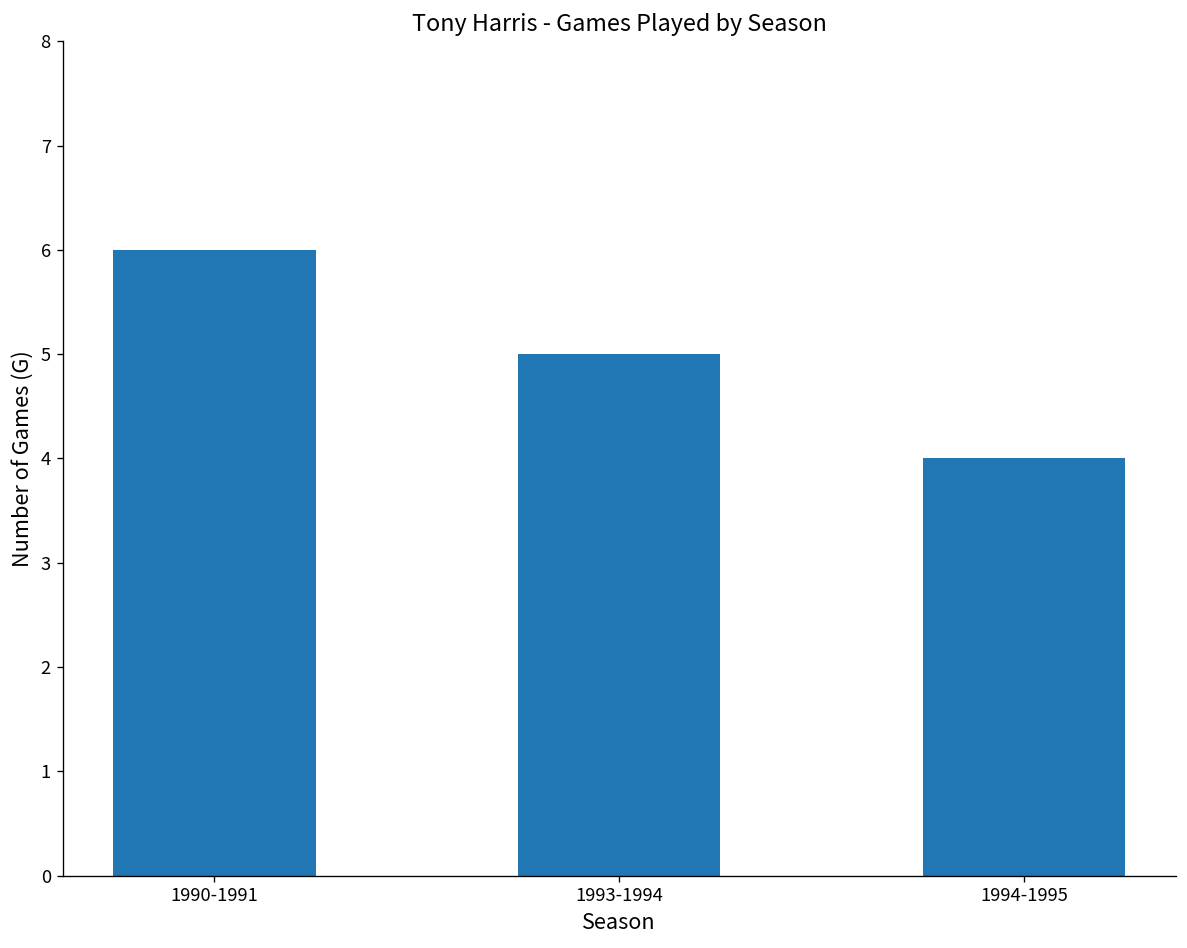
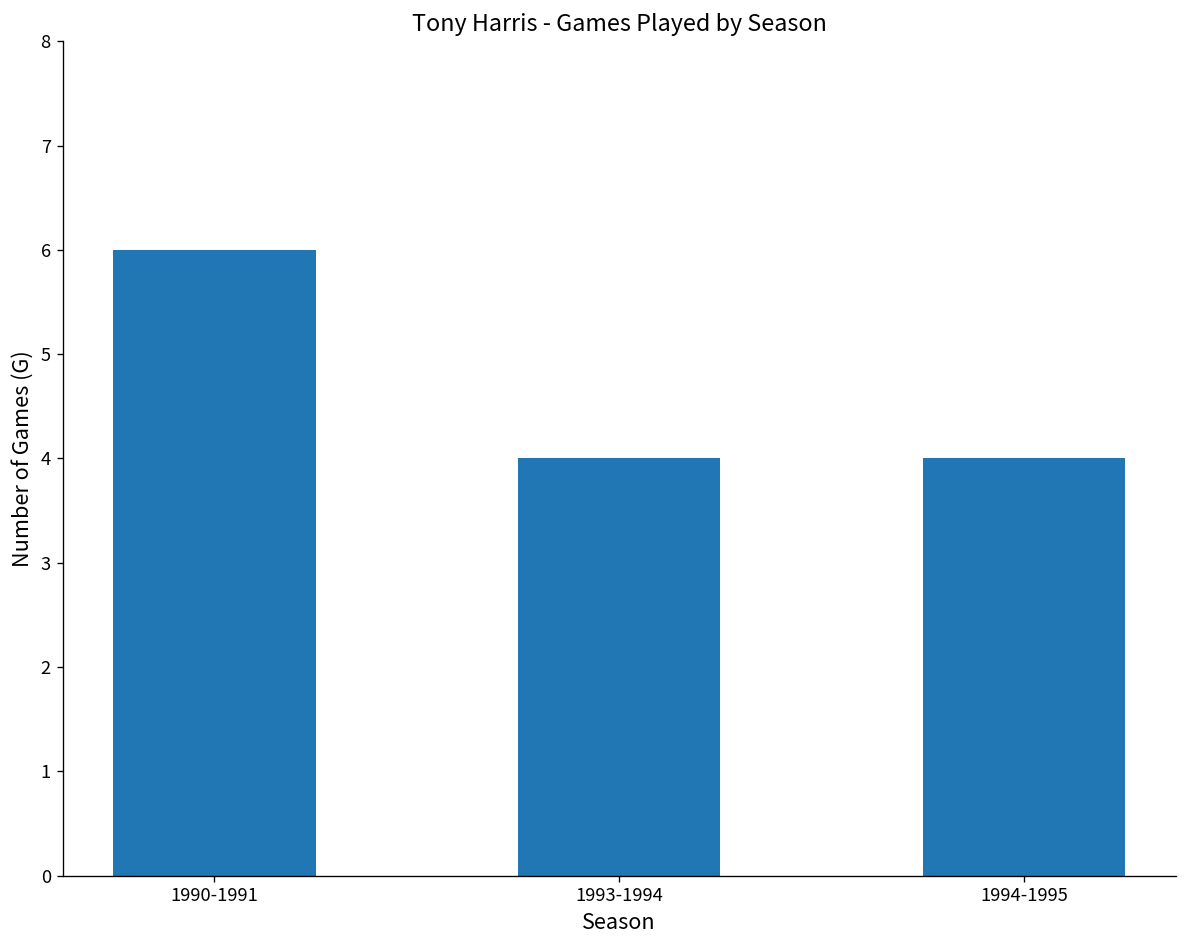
1993-1994: 5 -> 4
